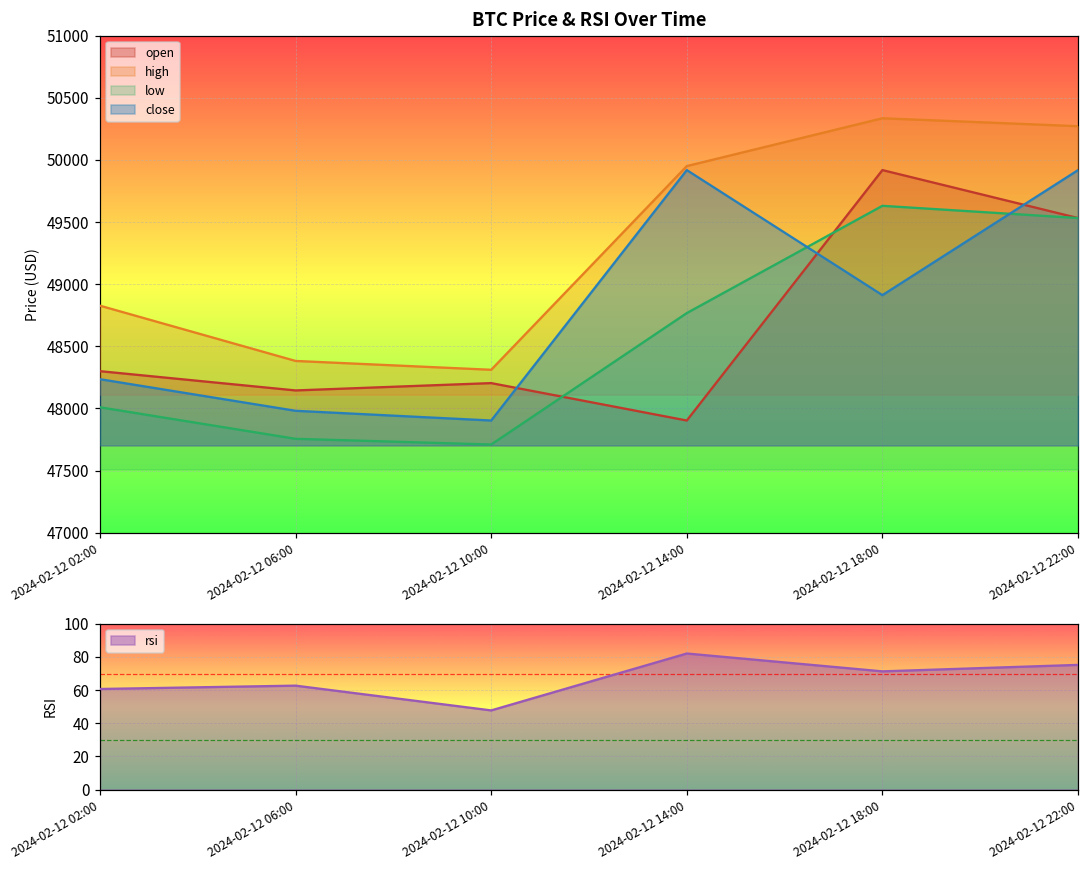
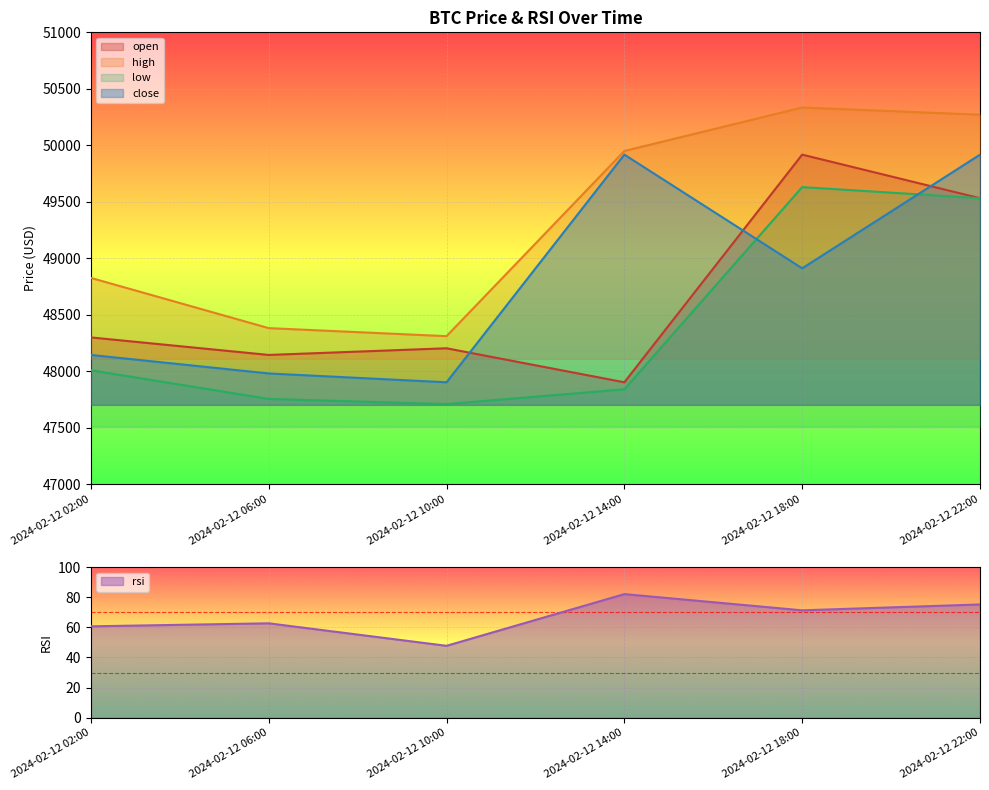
BTC Price & RSI Over Time, close, 2024-02-12 02:00: 48240 -> 48150
BTC Price & RSI Over Time, low, 2024-02-12 14:00: 48770 -> 47840
